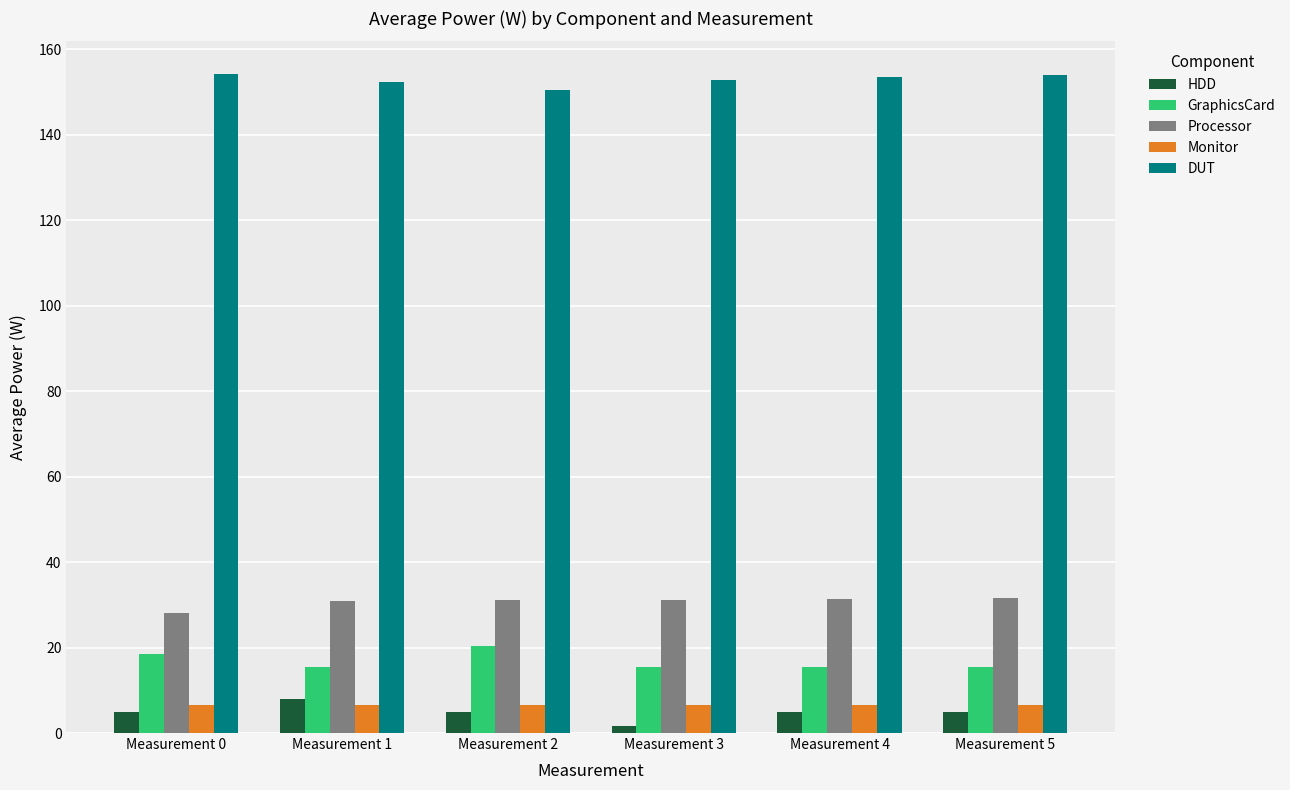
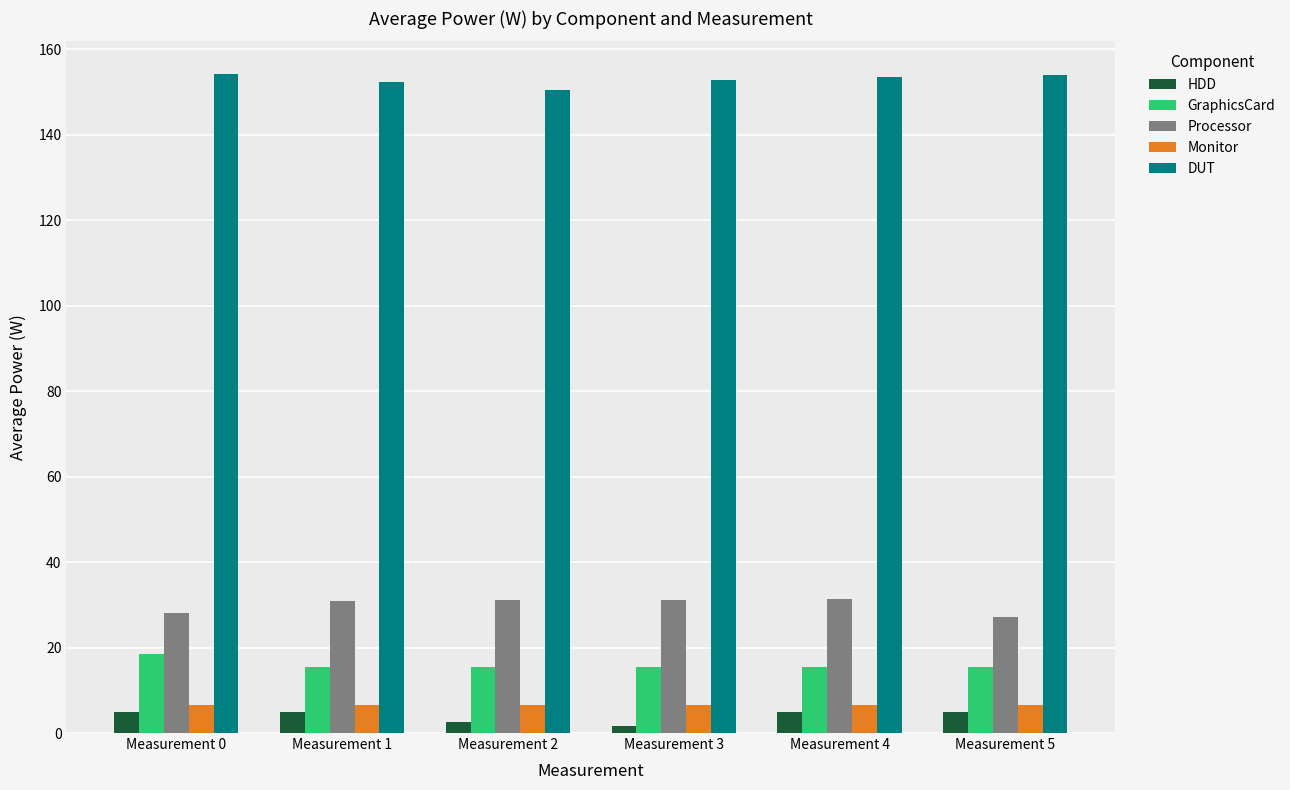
HDD, Measurement 1: 8 -> 5
HDD, Measurement 2: 5 -> 3
GraphicsCard, Measurement 2: 20 -> 15
Processor, Measurement 5: 32 -> 27
